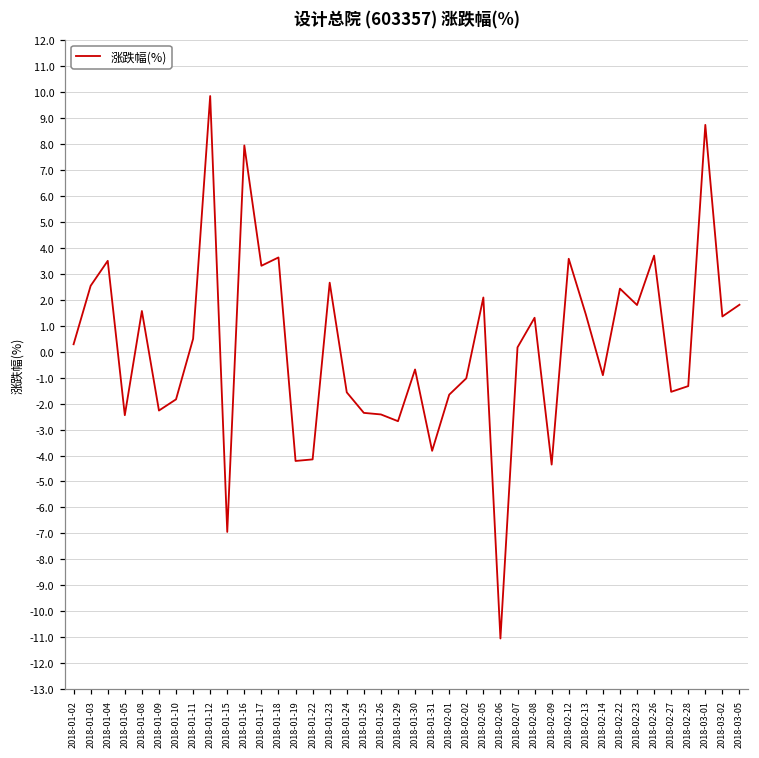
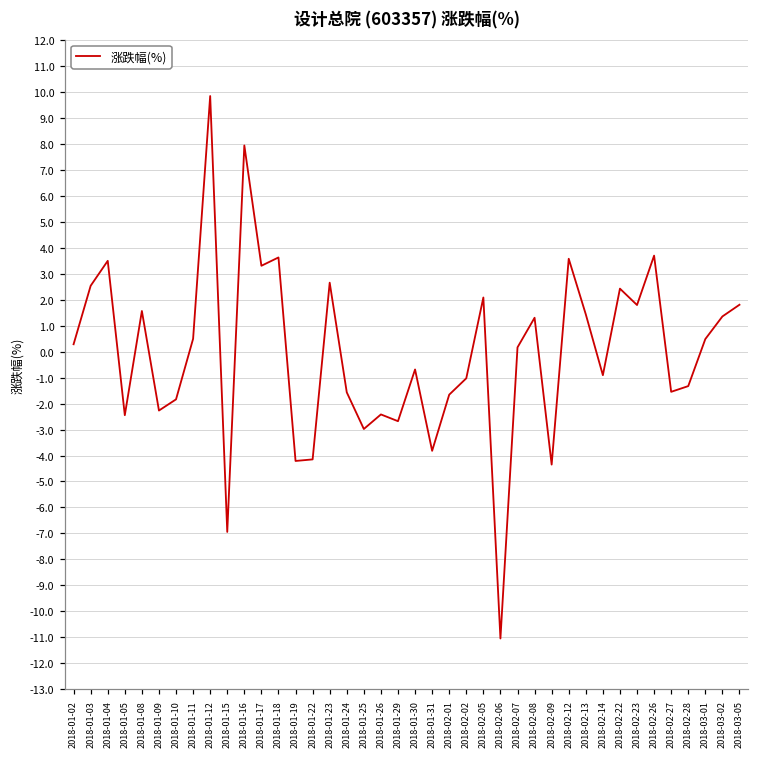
2018-01-25: -2.4 -> -3.0
2018-03-01: 8.7 -> 0.5
